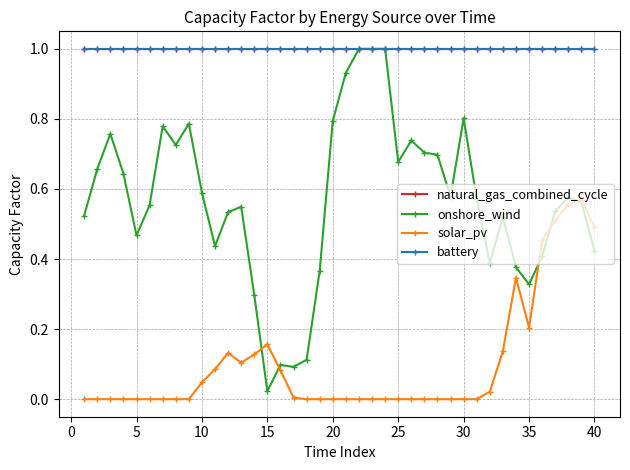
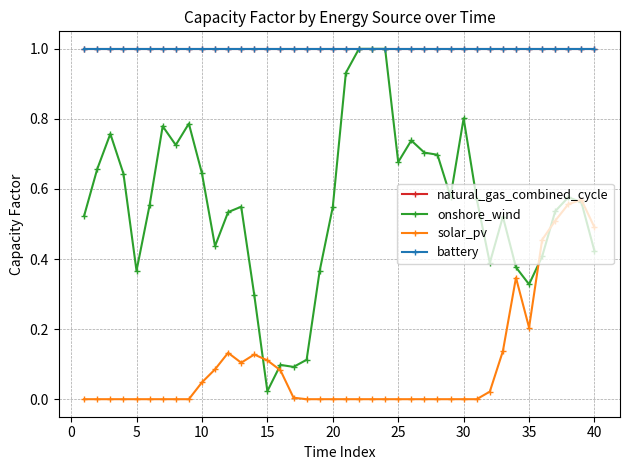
onshore_wind, 5: 0.47 -> 0.37
onshore_wind, 10: 0.59 -> 0.64
solar_pv, 15: 0.16 -> 0.11
onshore_wind, 20: 0.79 -> 0.55
